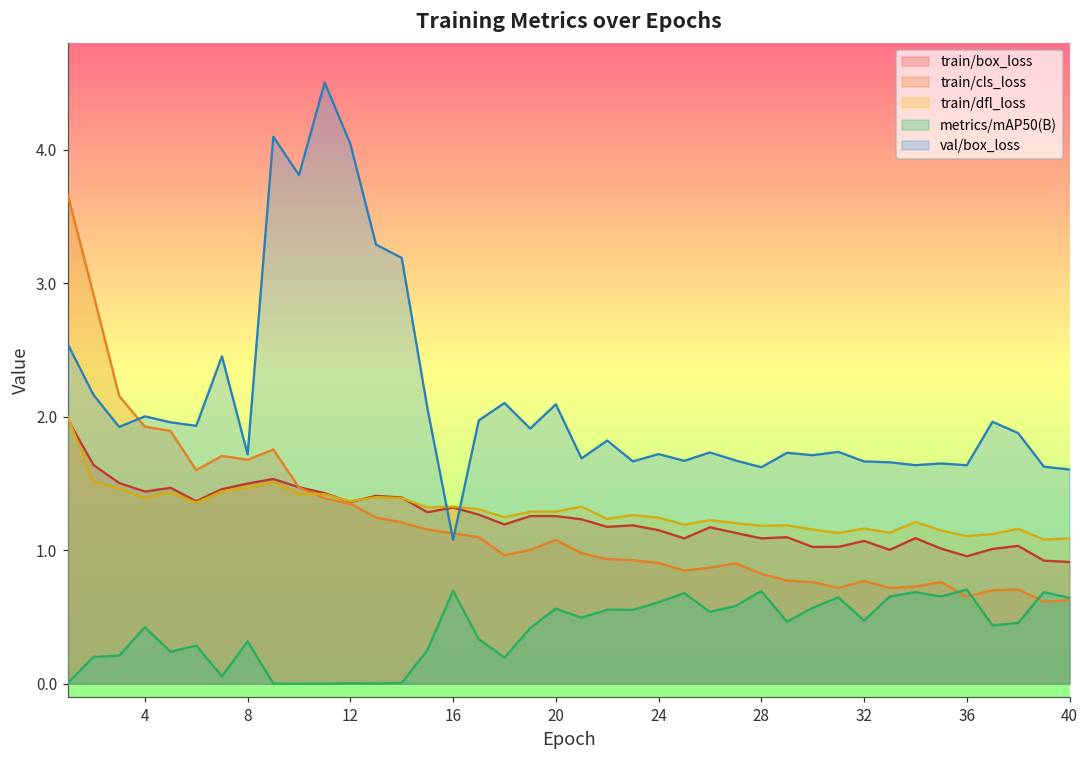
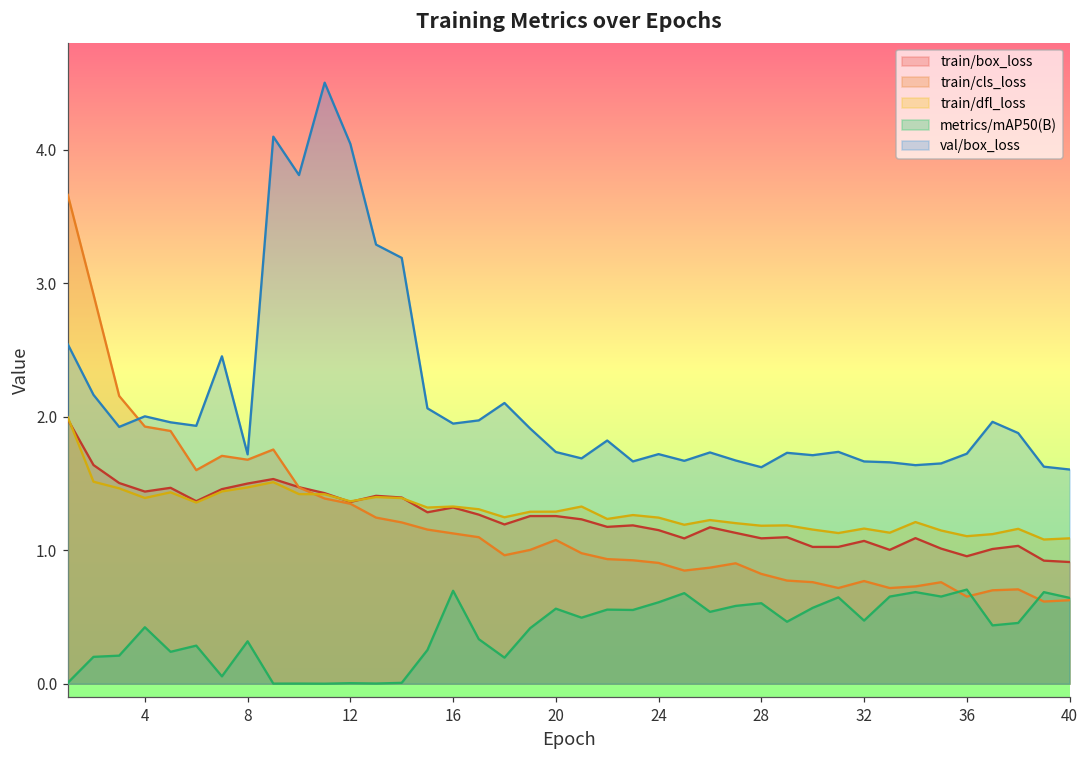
val/box_loss, 16: 1.08 -> 1.95
val/box_loss, 20: 2.09 -> 1.74
metrics/mAP50(B), 28: 0.69 -> 0.60
val/box_loss, 36: 1.64 -> 1.72
